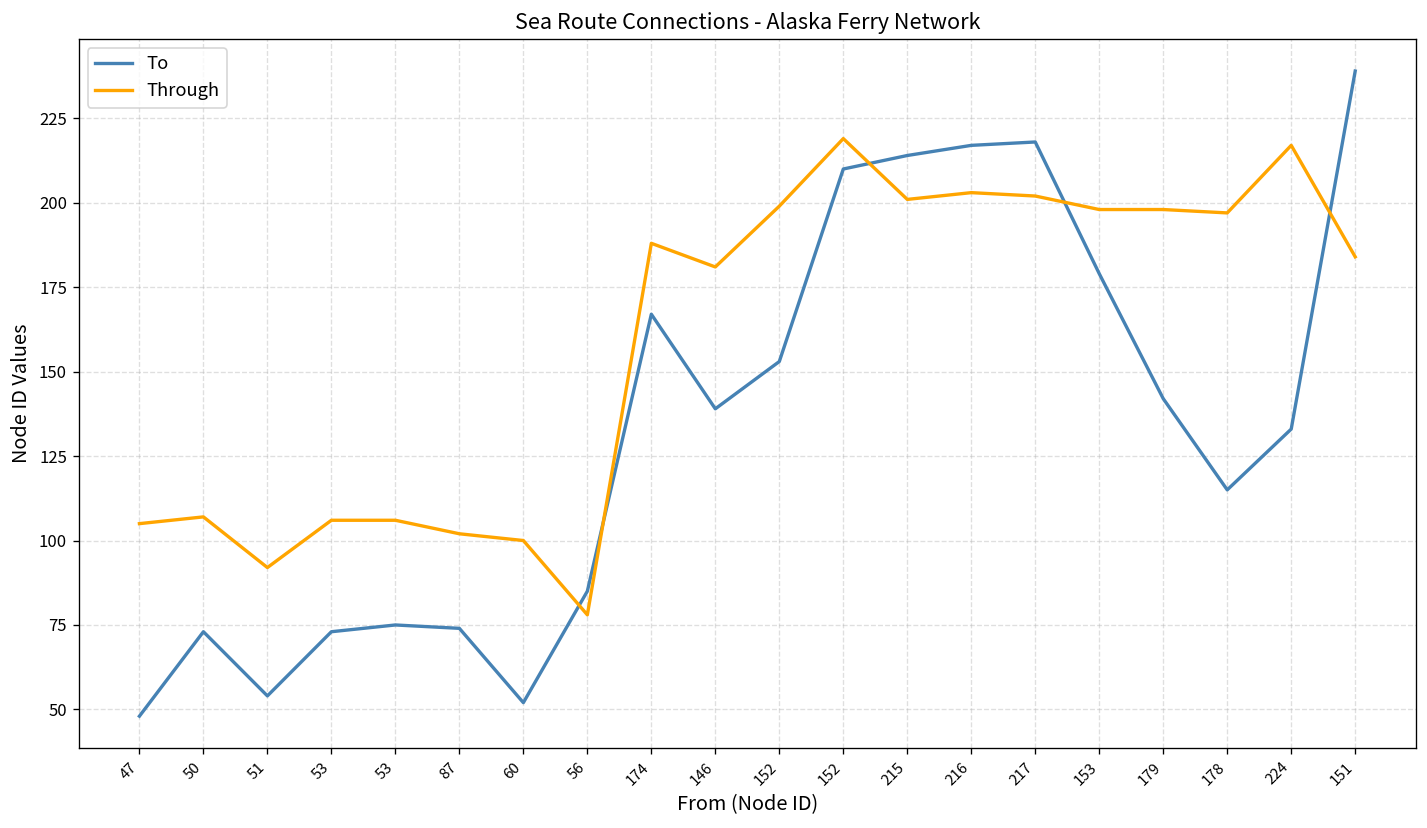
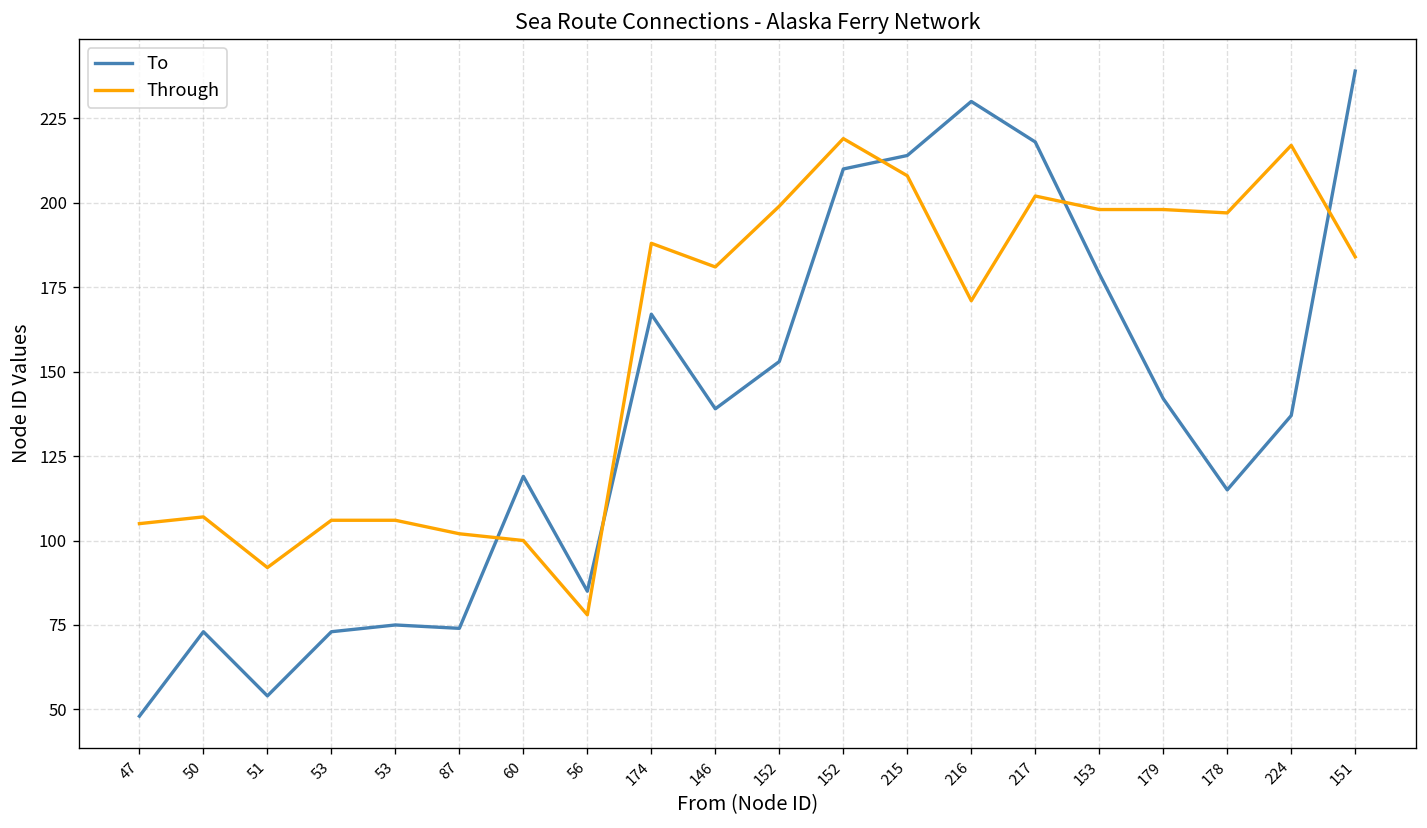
To, 60: 52 -> 119
Through, 215: 201 -> 208
To, 216: 217 -> 230
Through, 216: 203 -> 171
To, 224: 133 -> 137
